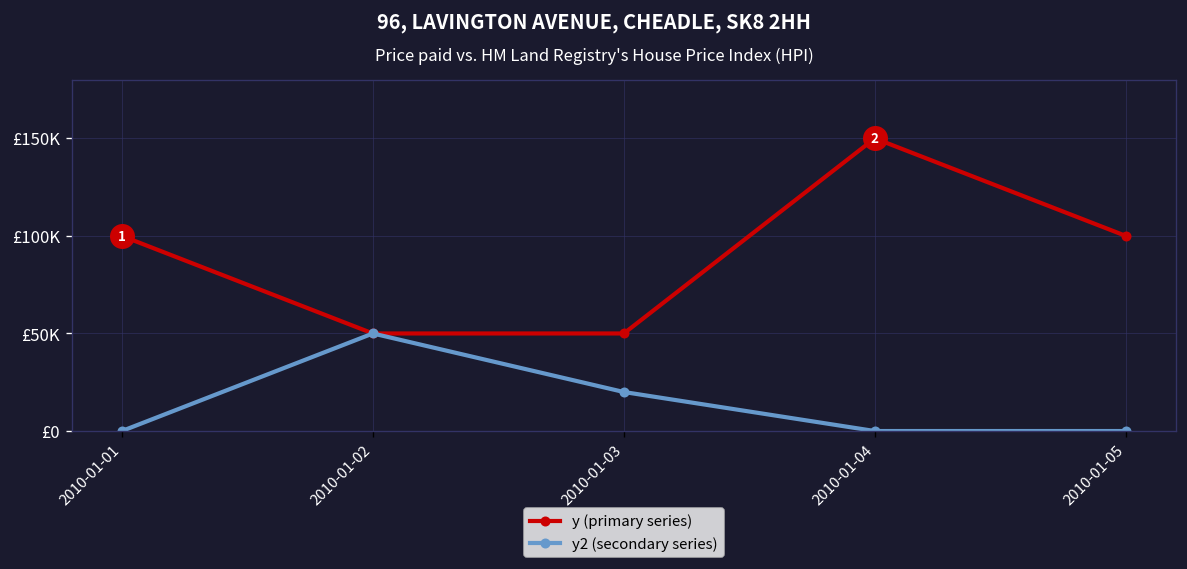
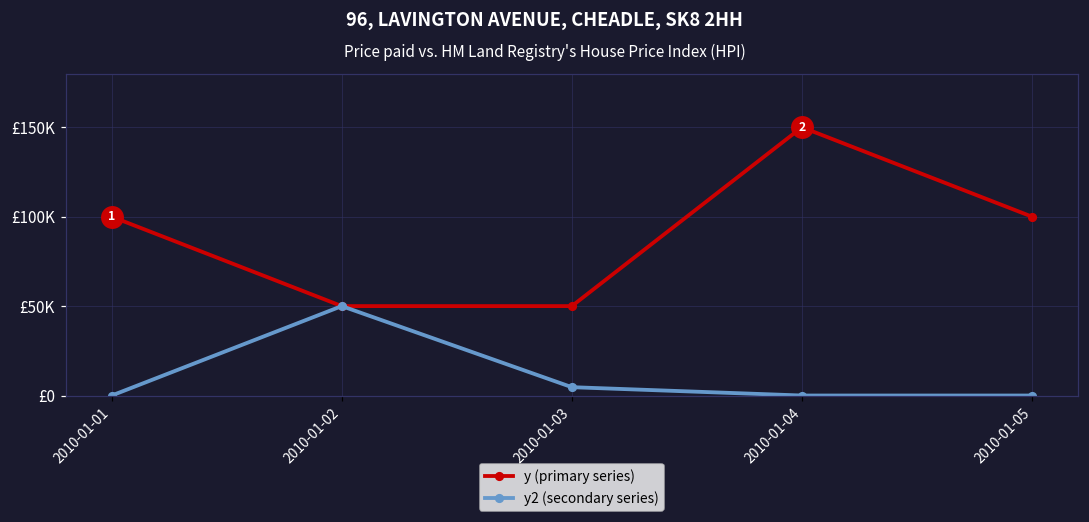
y2 (secondary series), 2010-01-03: £20000 -> £5000
